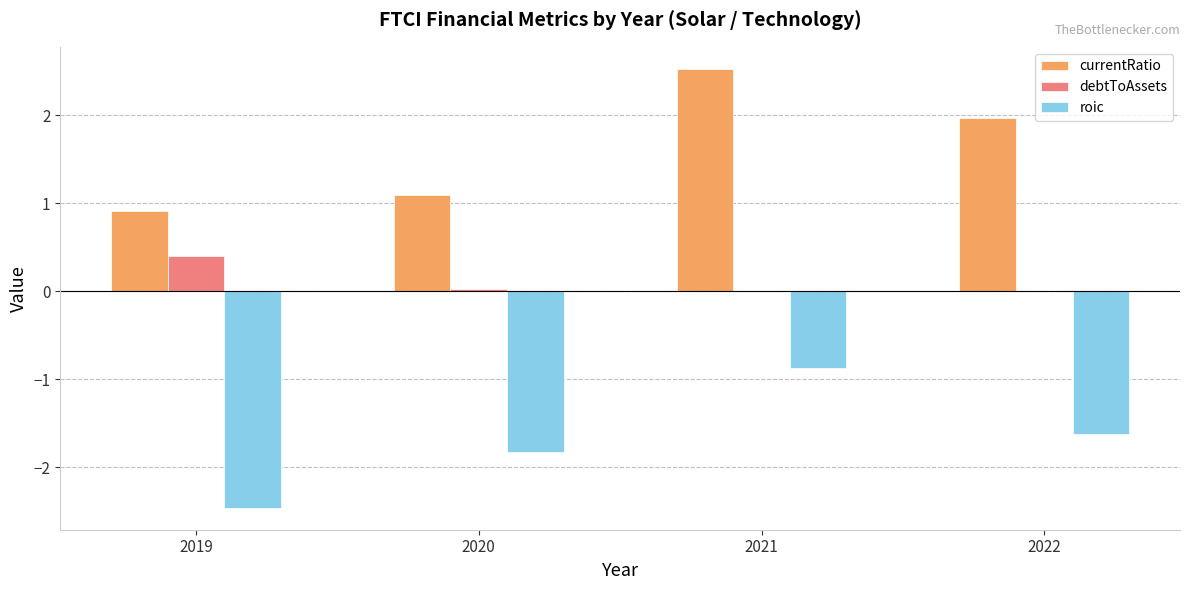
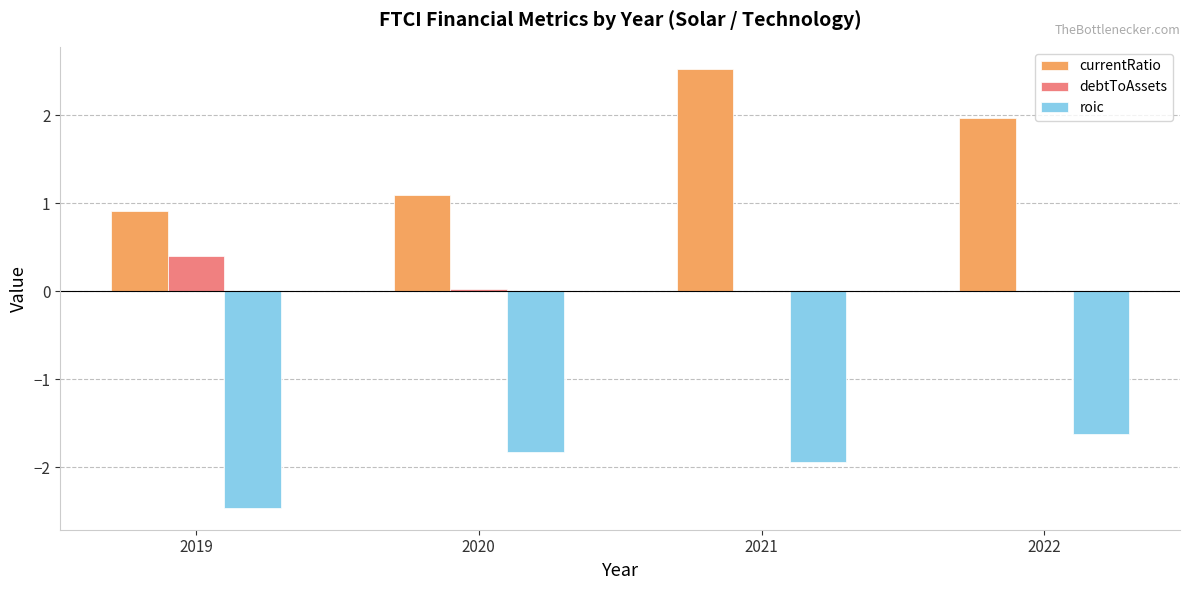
roic, 2021: -0.9 -> -1.9
